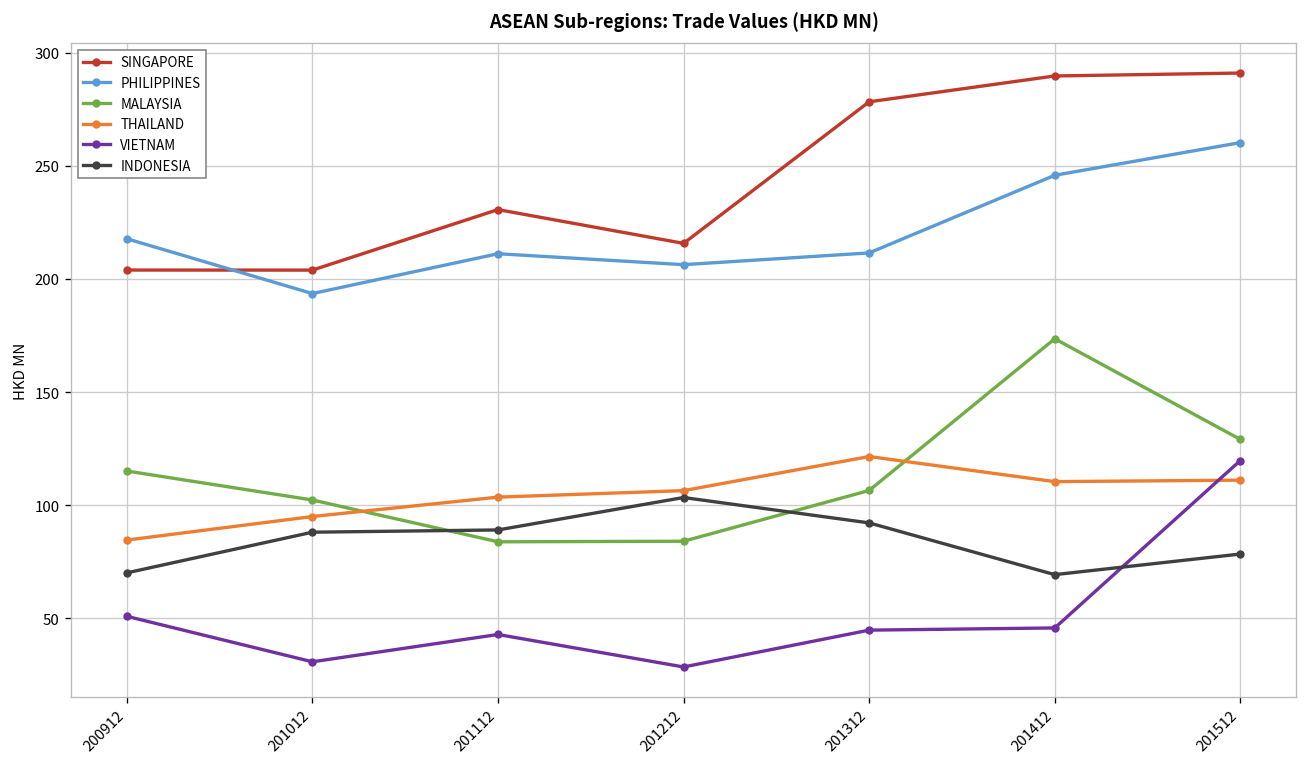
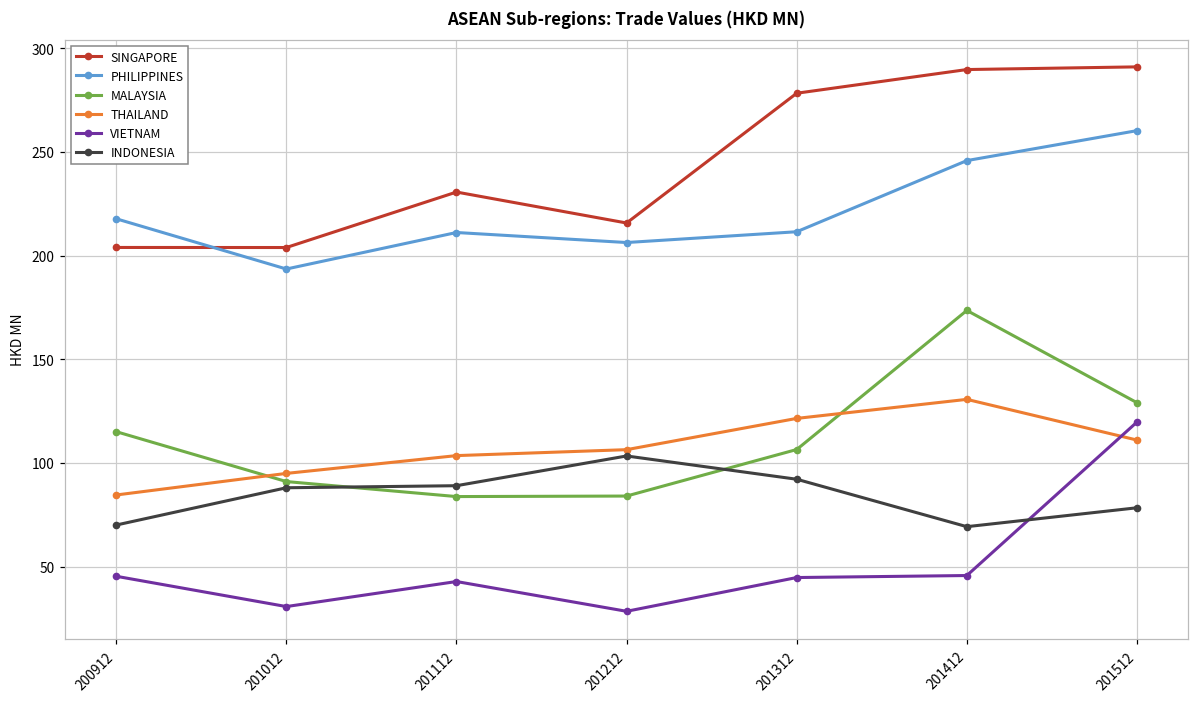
VIETNAM, 200912: 51 -> 45
MALAYSIA, 201012: 102 -> 91
THAILAND, 201412: 110 -> 131
